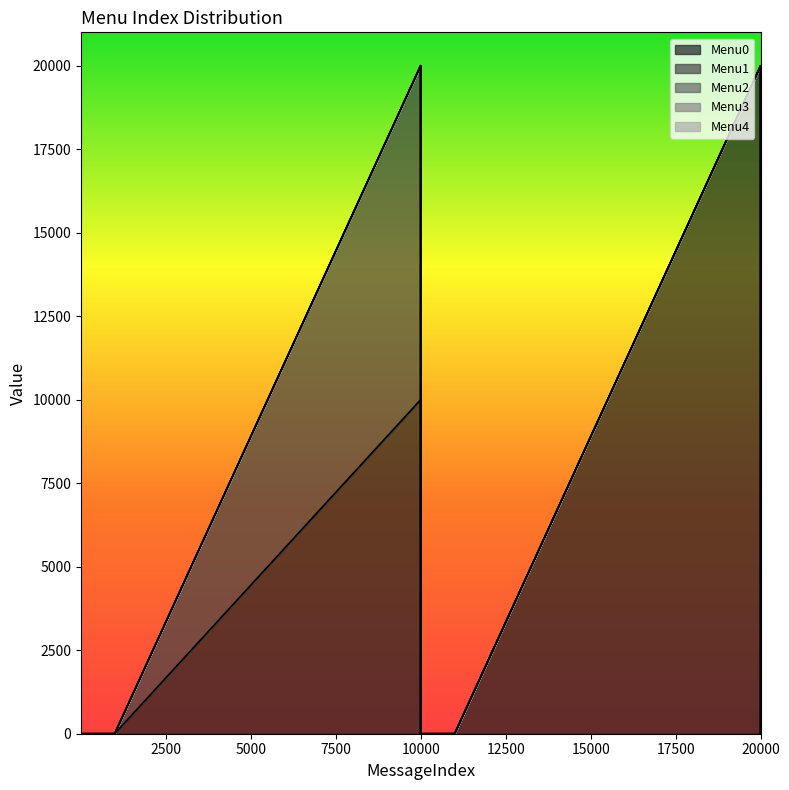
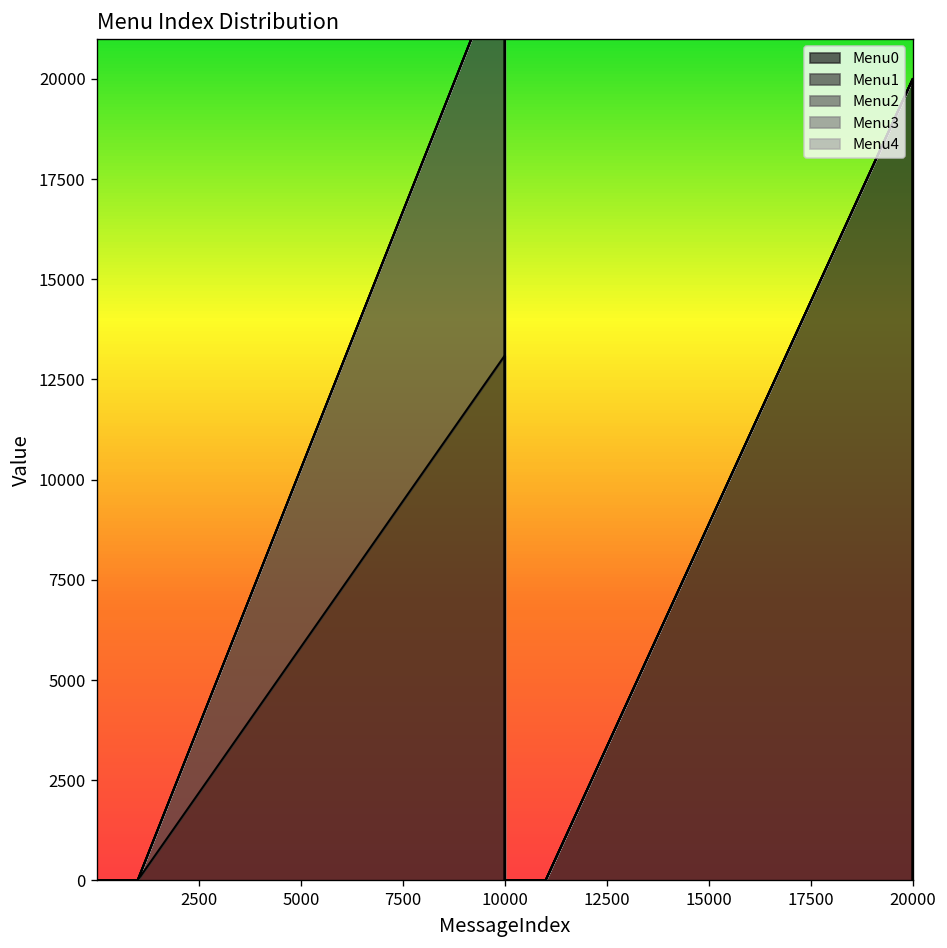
Menu0, 10000: 10000 -> 13100
